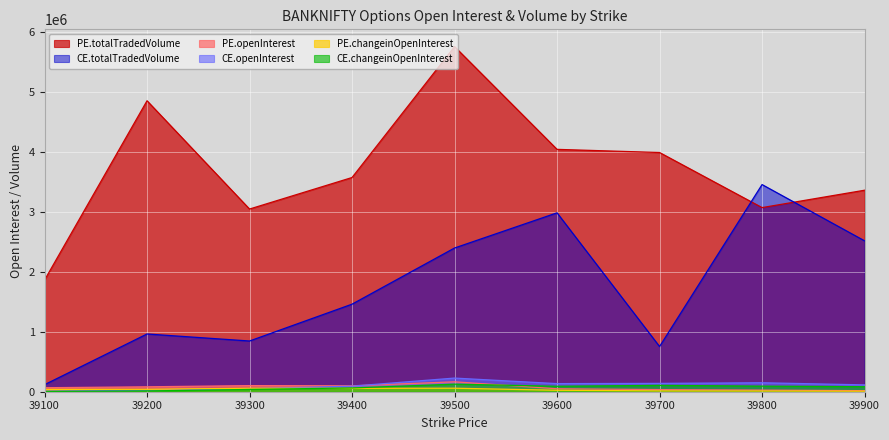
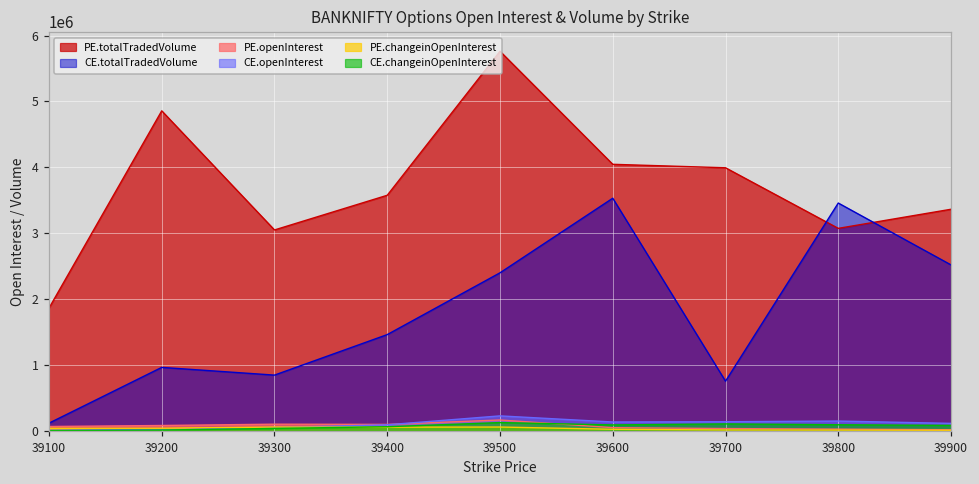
CE.totalTradedVolume, 39600: 3000000 -> 3500000
